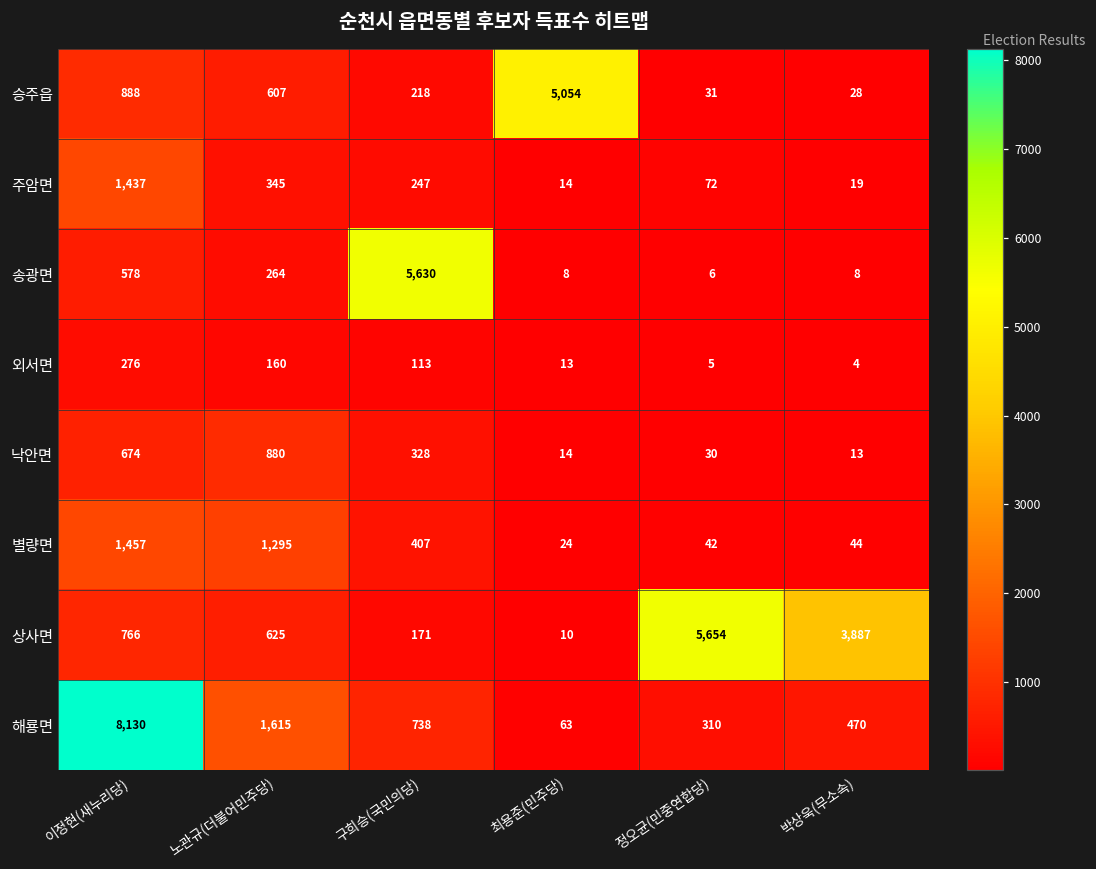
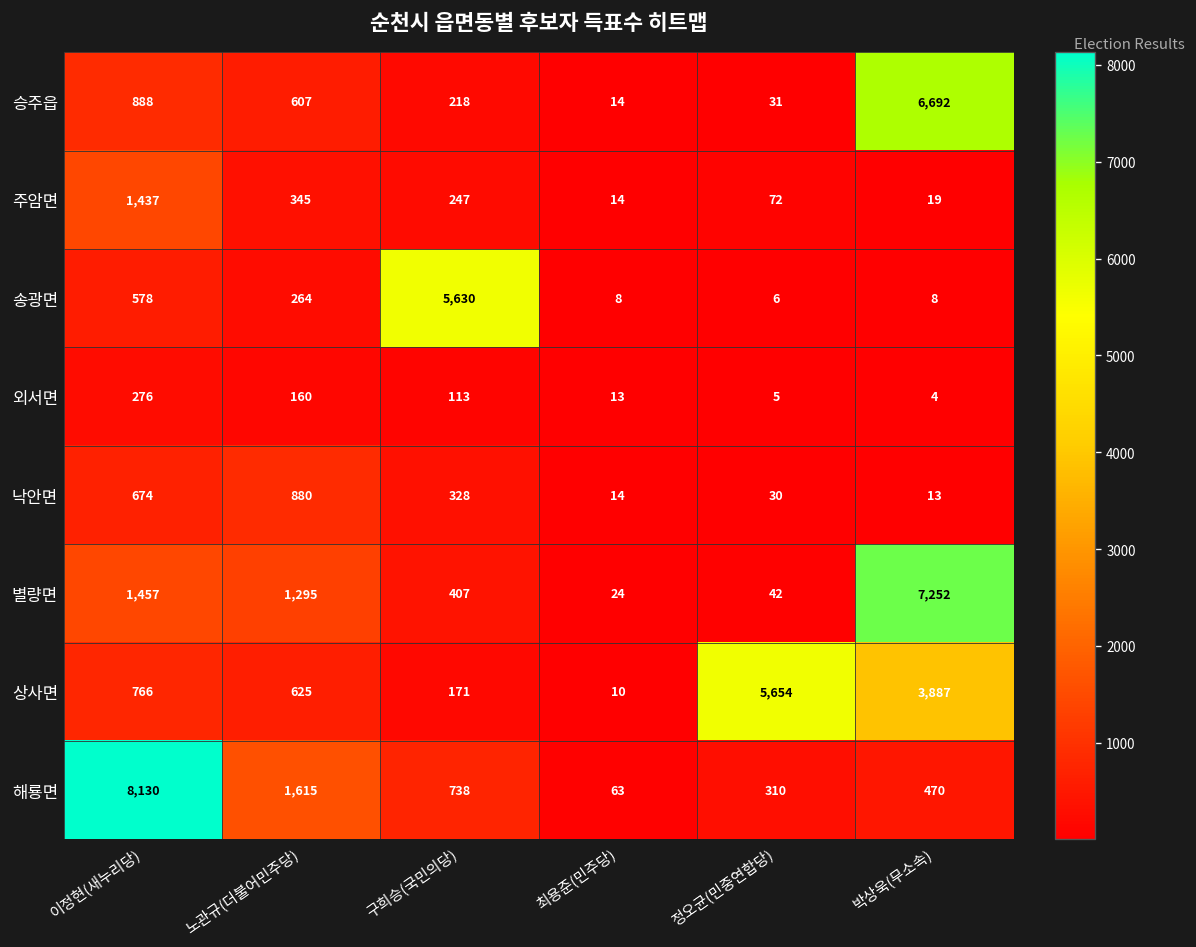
승주읍, 최용준(민주당): 5,054 -> 14
승주읍, 박상욱(무소속): 28 -> 6,692
별량면, 박상욱(무소속): 44 -> 7,252
